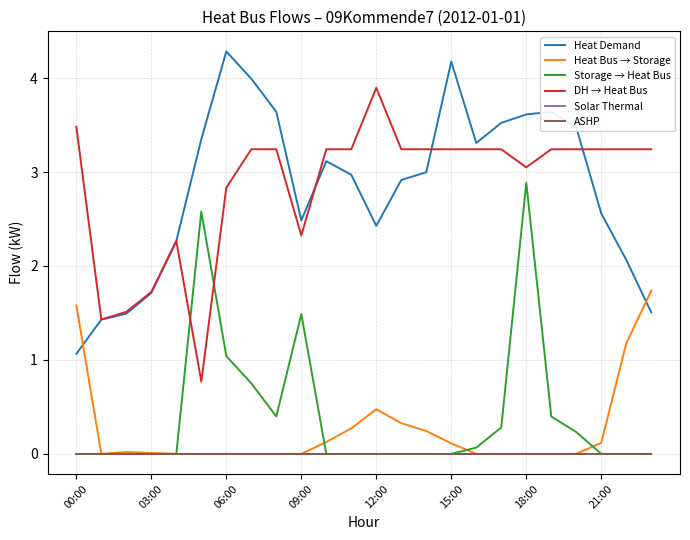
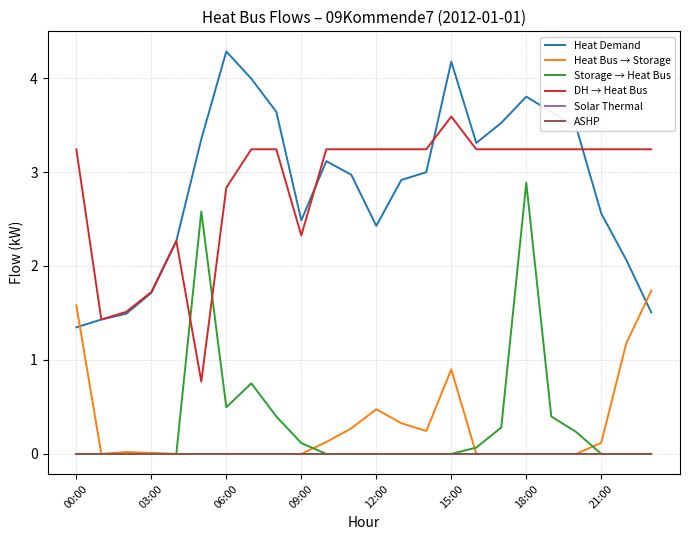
Heat Demand, 00:00: 1.1 -> 1.3
DH → Heat Bus, 00:00: 3.5 -> 3.2
Storage → Heat Bus, 06:00: 1.0 -> 0.5
Storage → Heat Bus, 09:00: 1.5 -> 0.1
DH → Heat Bus, 12:00: 3.9 -> 3.2
Heat Bus → Storage, 15:00: 0.1 -> 0.9
DH → Heat Bus, 15:00: 3.2 -> 3.6
Heat Demand, 18:00: 3.6 -> 3.8
DH → Heat Bus, 18:00: 3.0 -> 3.2
